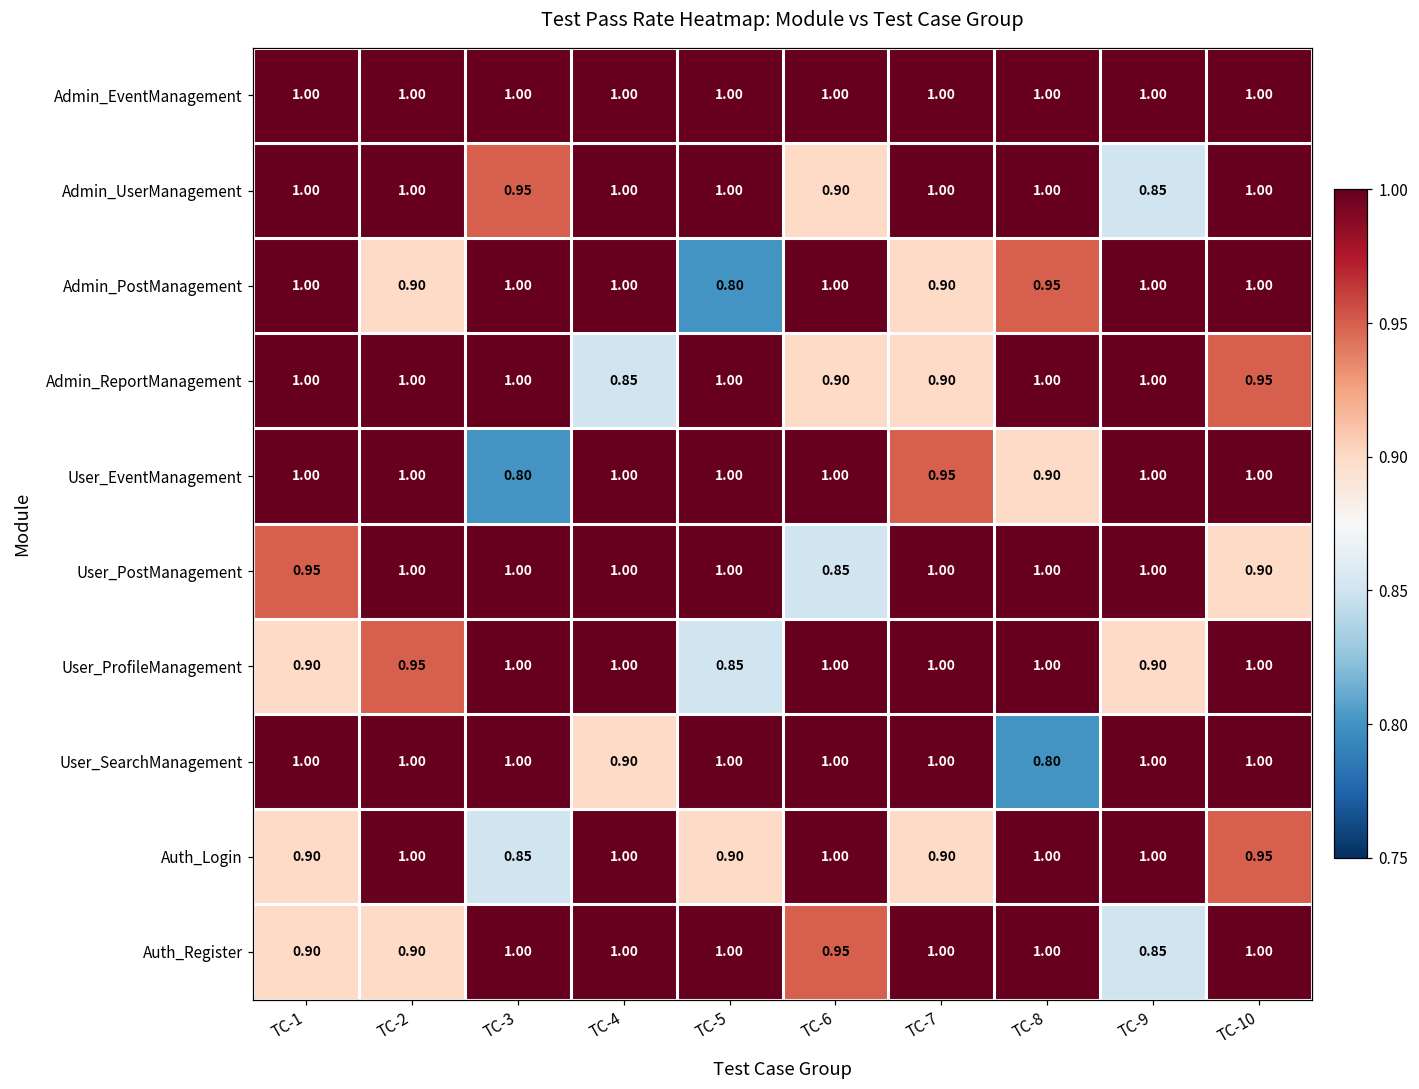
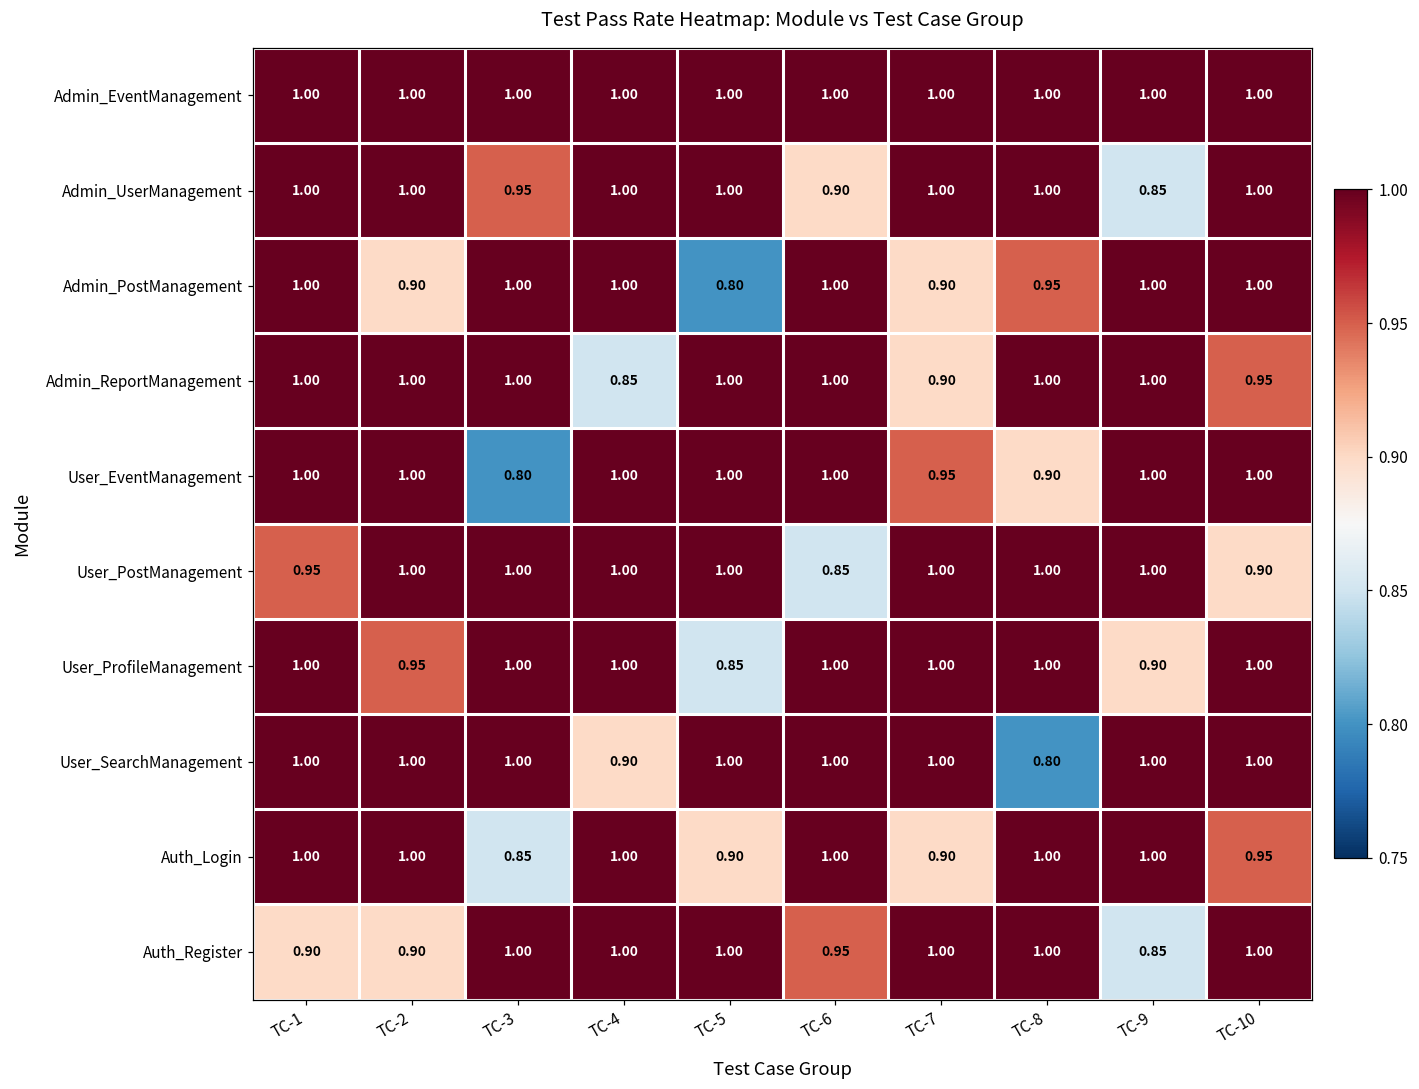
Admin_ReportManagement, TC-6: 0.90 -> 1.00
User_ProfileManagement, TC-1: 0.90 -> 1.00
Auth_Login, TC-1: 0.90 -> 1.00
